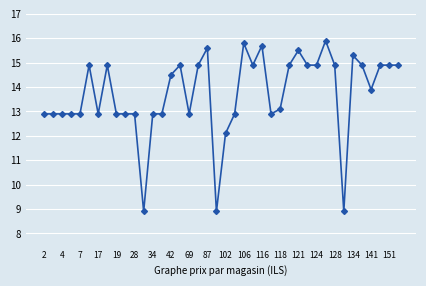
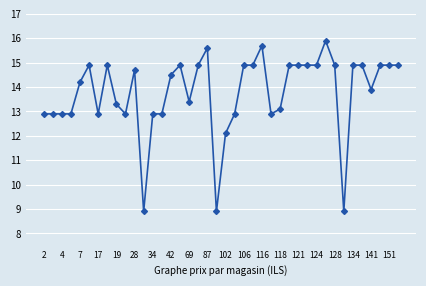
7: 12.9 -> 14.2
19: 12.9 -> 13.3
28: 12.9 -> 14.7
69: 12.9 -> 13.4
106: 15.8 -> 14.9
121: 15.5 -> 14.9
134: 15.3 -> 14.9
